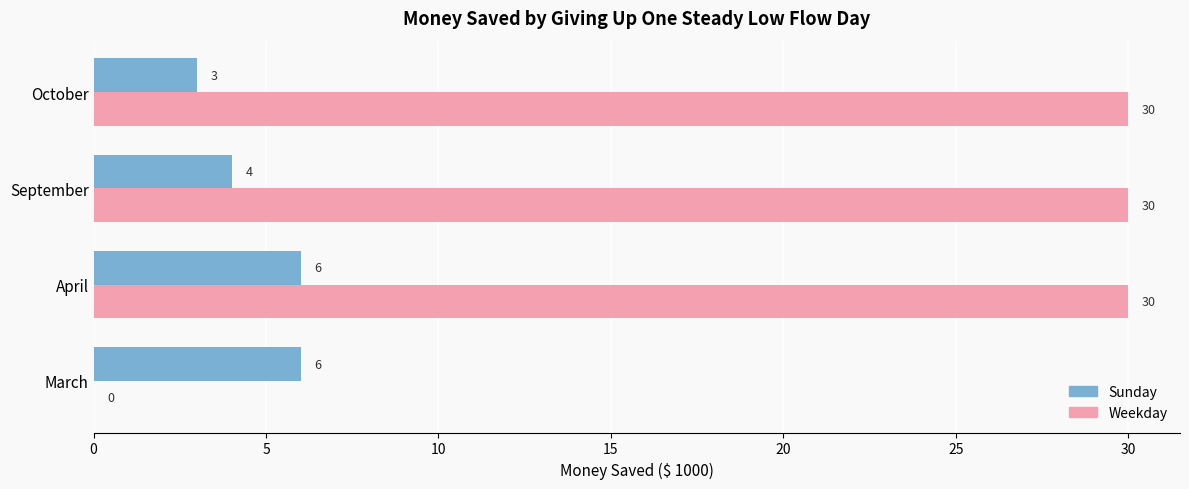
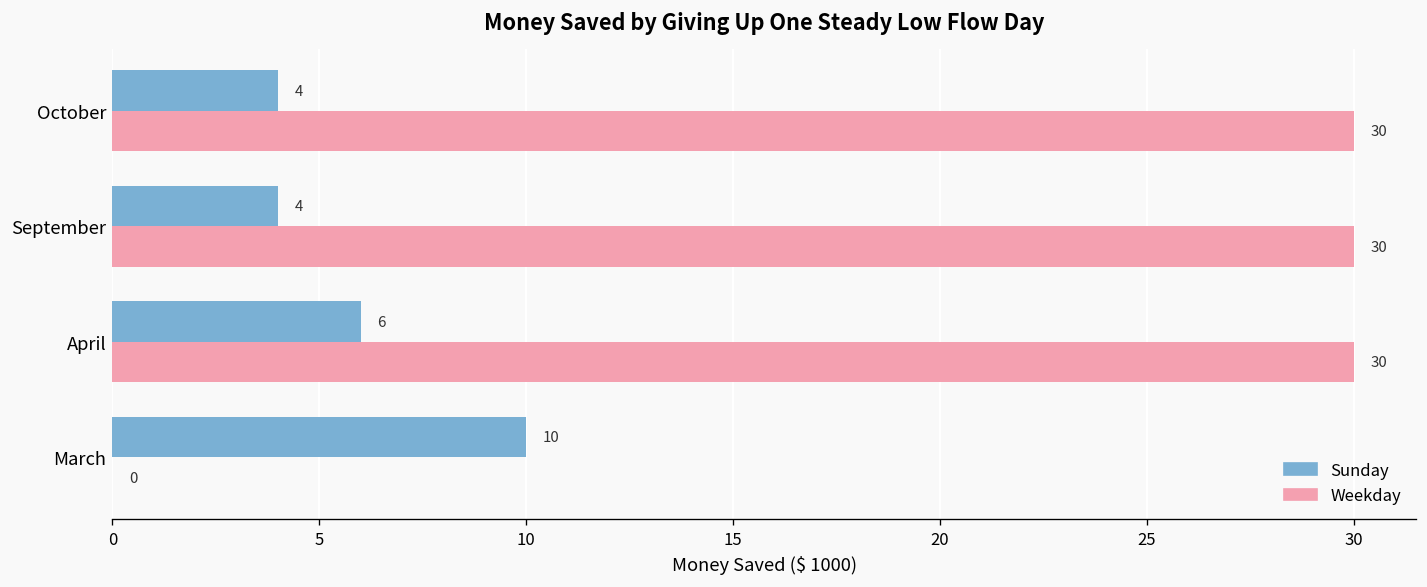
Sunday, October: 3 -> 4
Sunday, March: 6 -> 10
